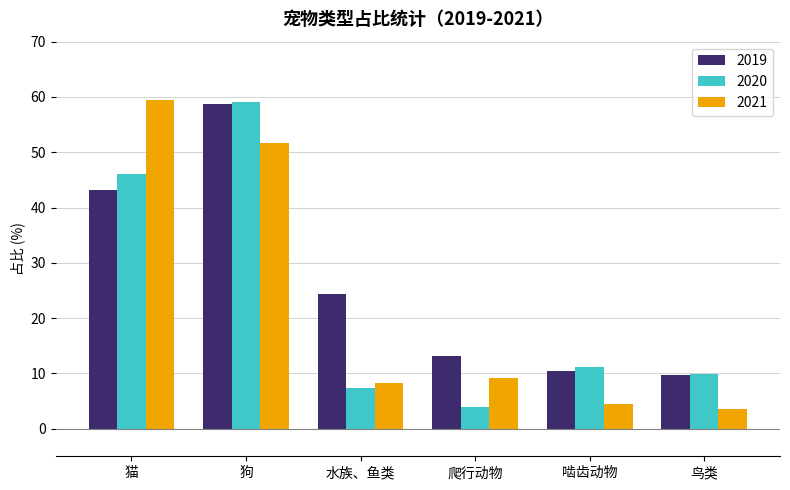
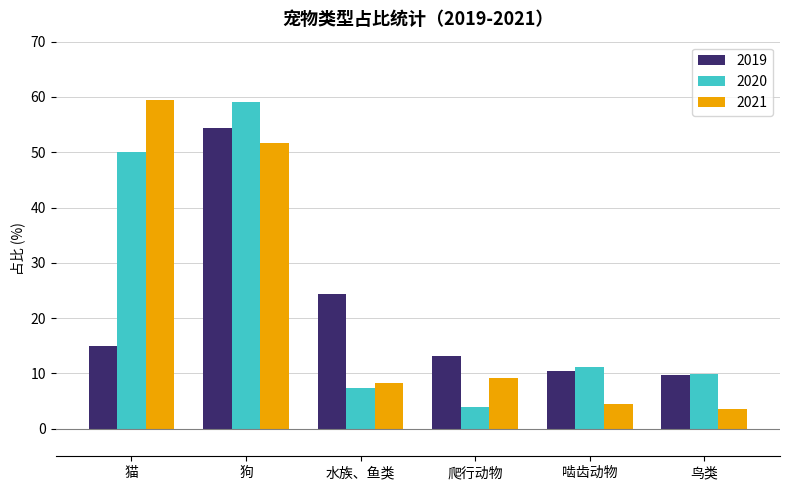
2019, 猫: 43 -> 15
2020, 猫: 46 -> 50
2019, 狗: 59 -> 54
